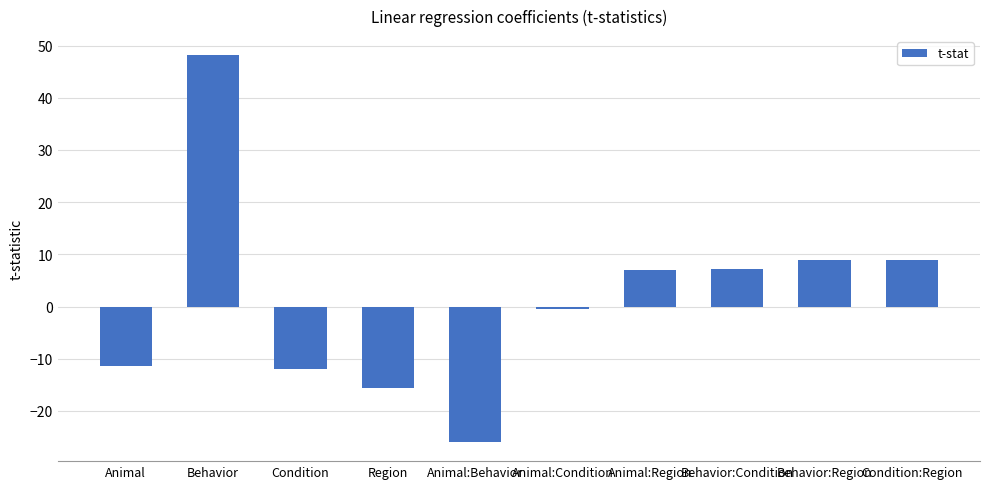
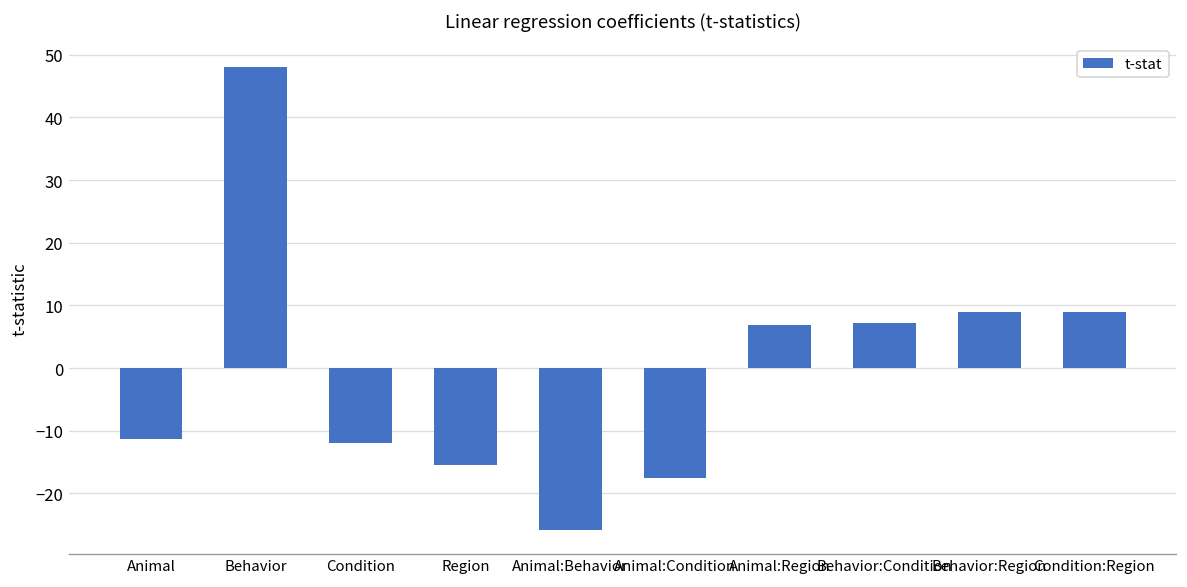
Animal:Condition: 0 -> -18
